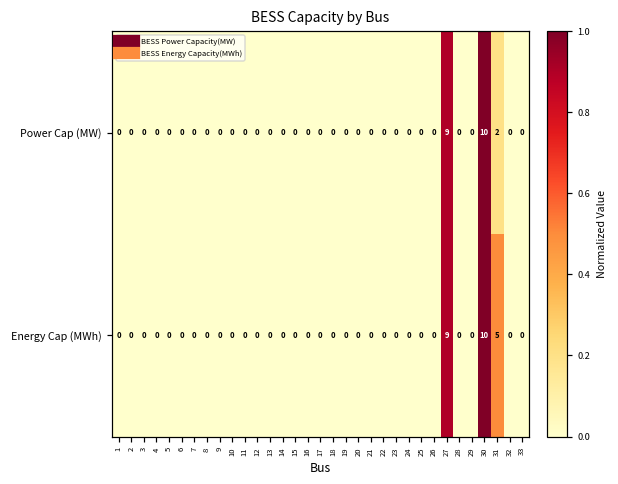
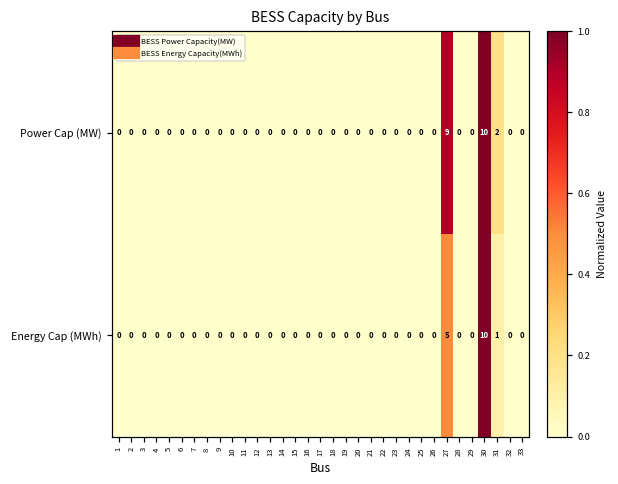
Energy Cap (MWh), 27: 9 -> 5
Energy Cap (MWh), 31: 5 -> 1
